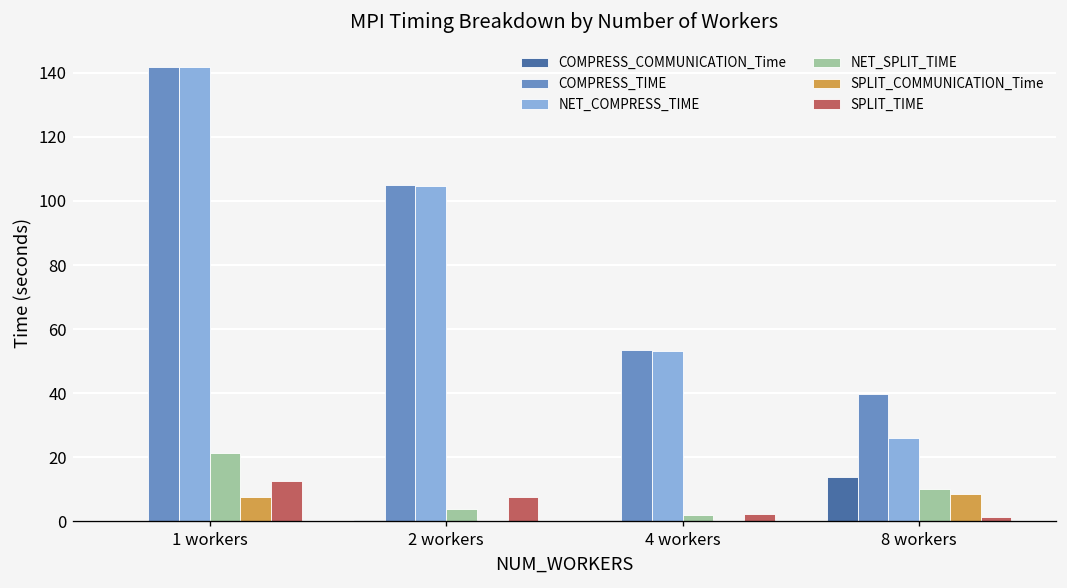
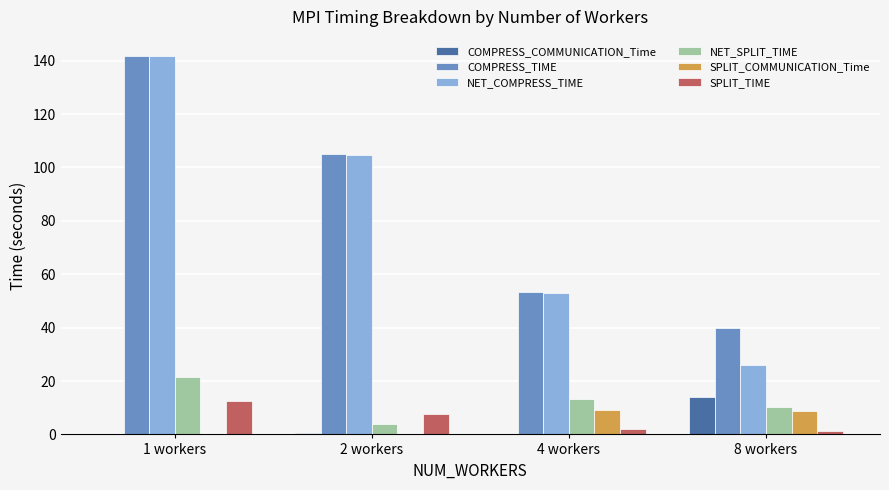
SPLIT_COMMUNICATION_Time, 1 workers: 8 -> 0
NET_SPLIT_TIME, 4 workers: 2 -> 13
SPLIT_COMMUNICATION_Time, 4 workers: 0 -> 9
